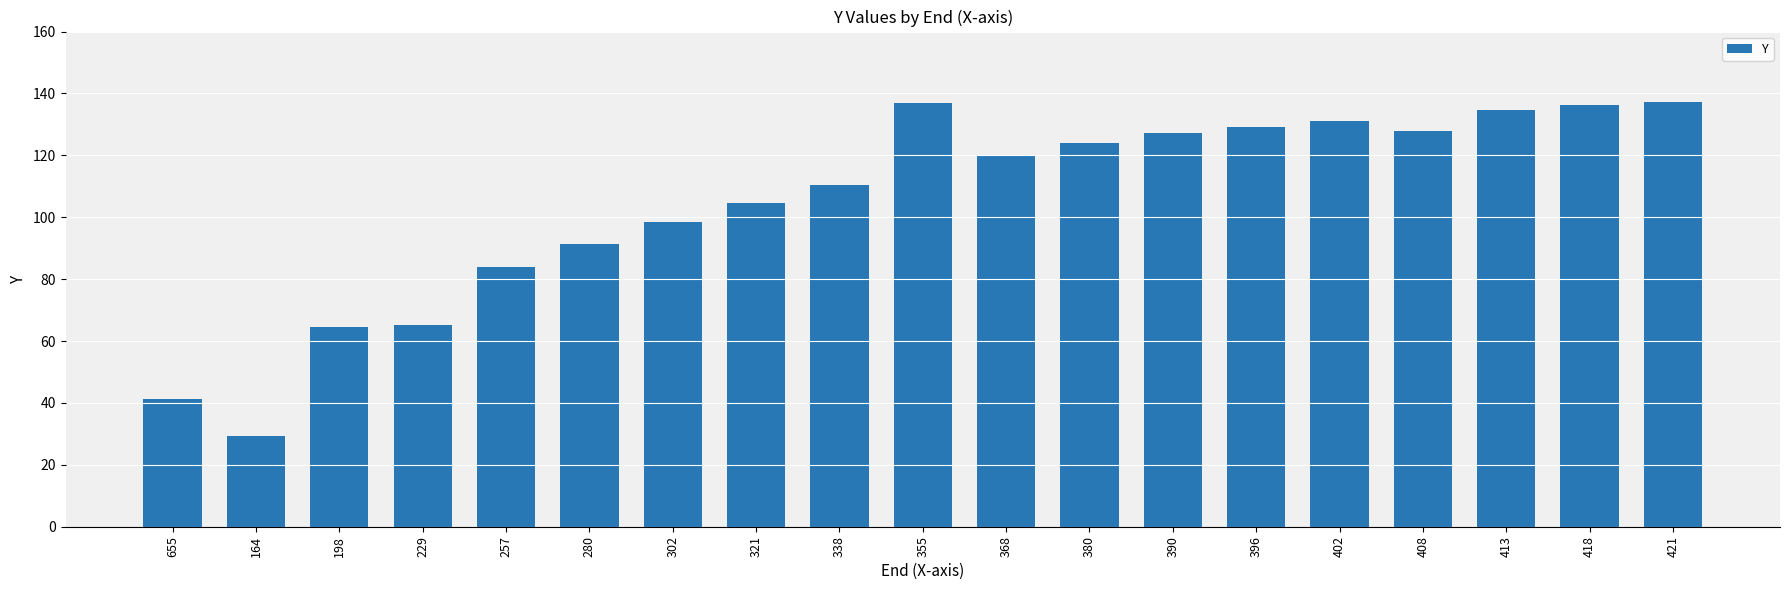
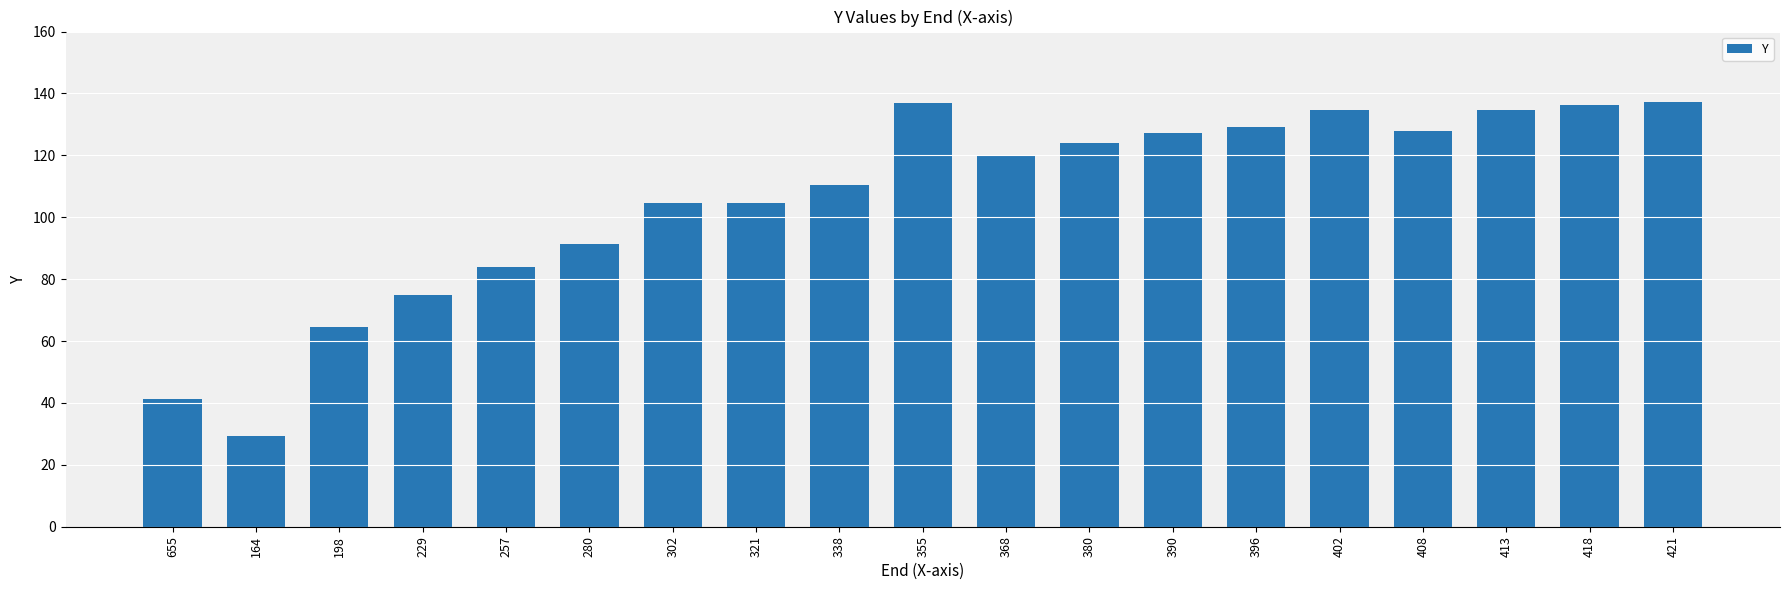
229: 65 -> 75
302: 99 -> 105
402: 131 -> 135
